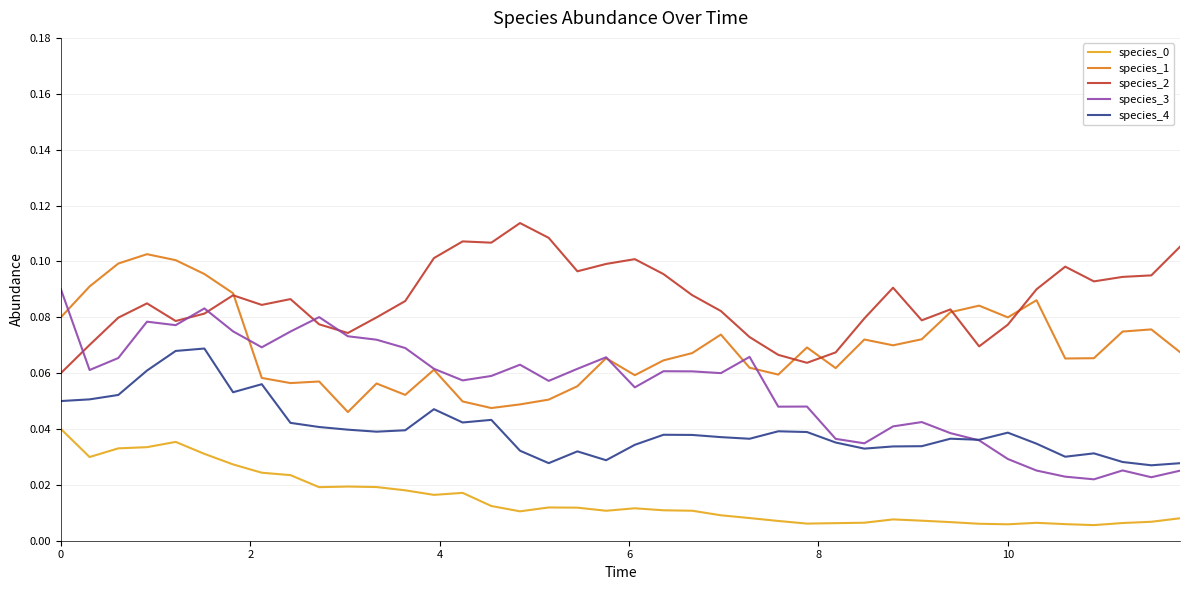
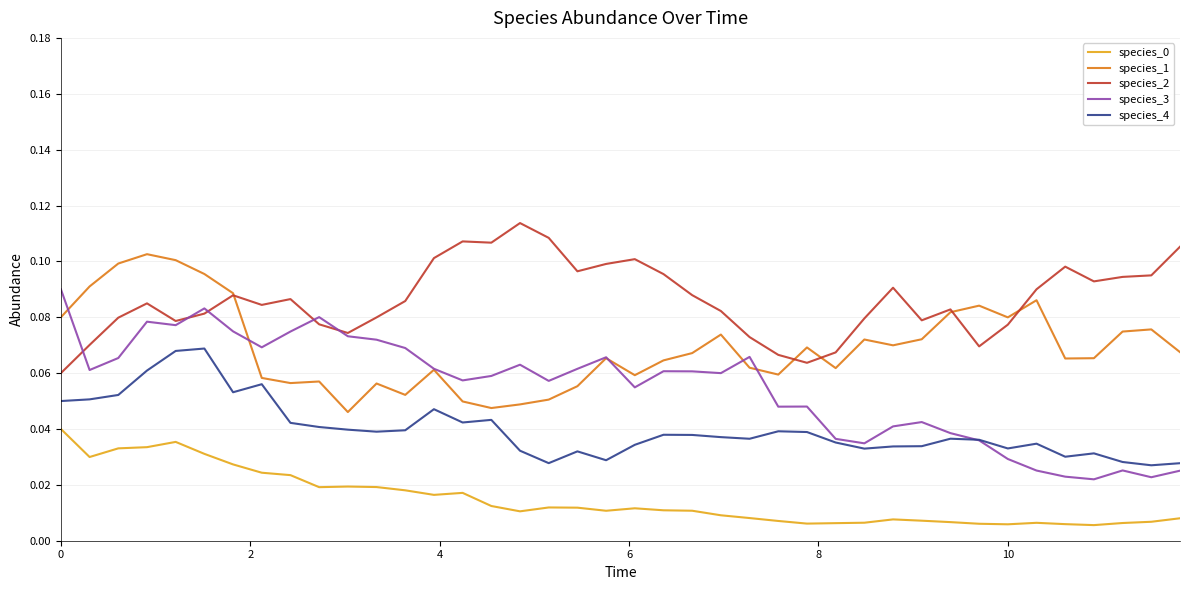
species_4, 10: 0.039 -> 0.033
